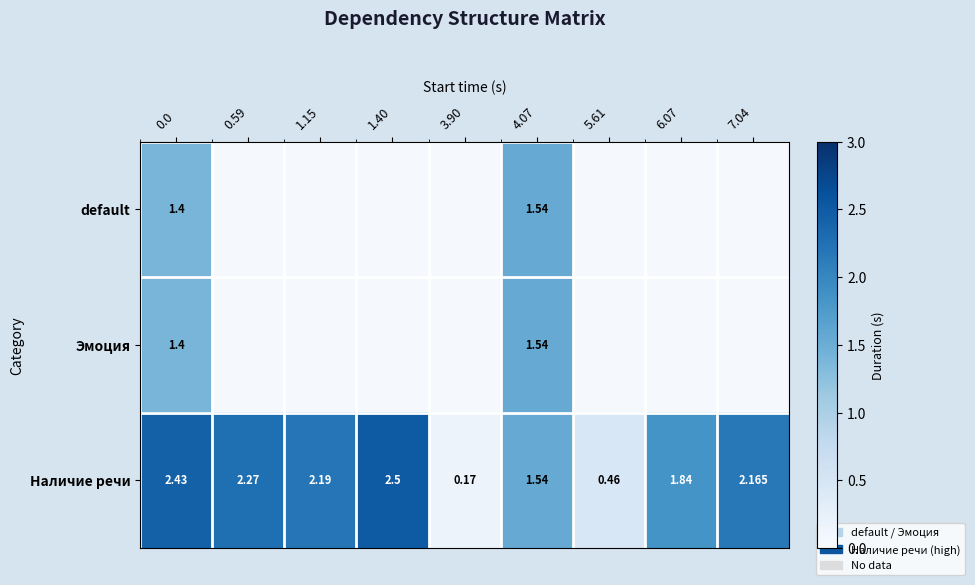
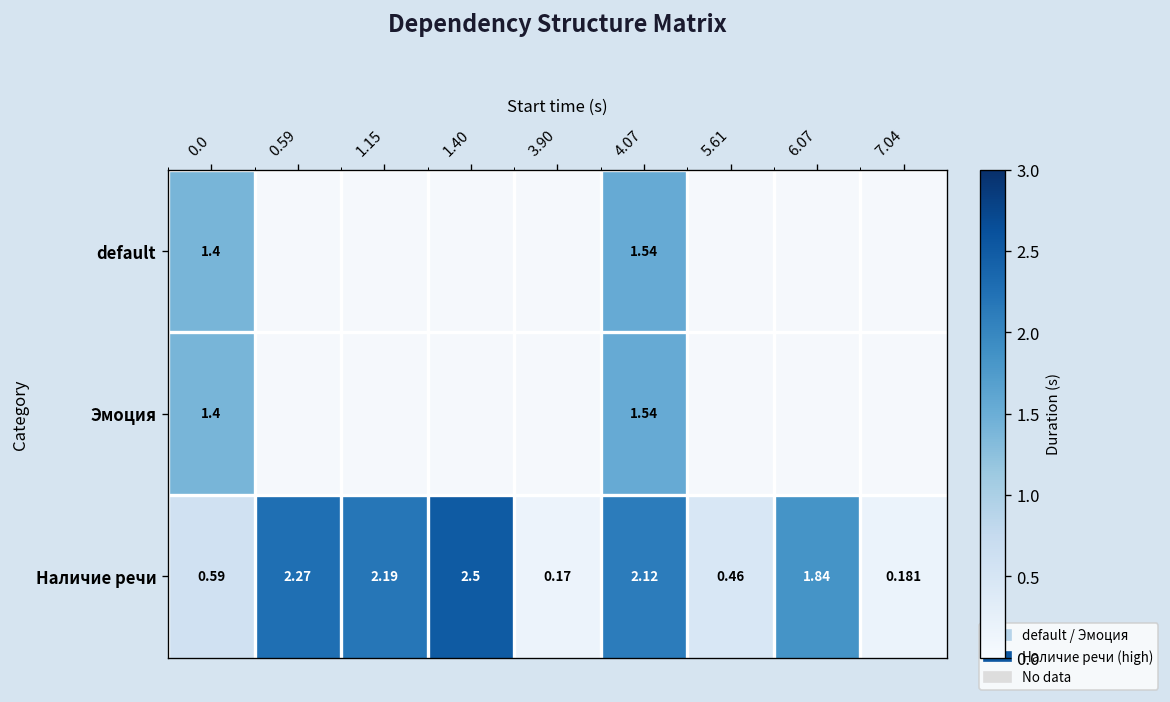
Наличие речи, 0.0: 2.43 -> 0.59
Наличие речи, 4.07: 1.54 -> 2.12
Наличие речи, 7.04: 2.165 -> 0.181
